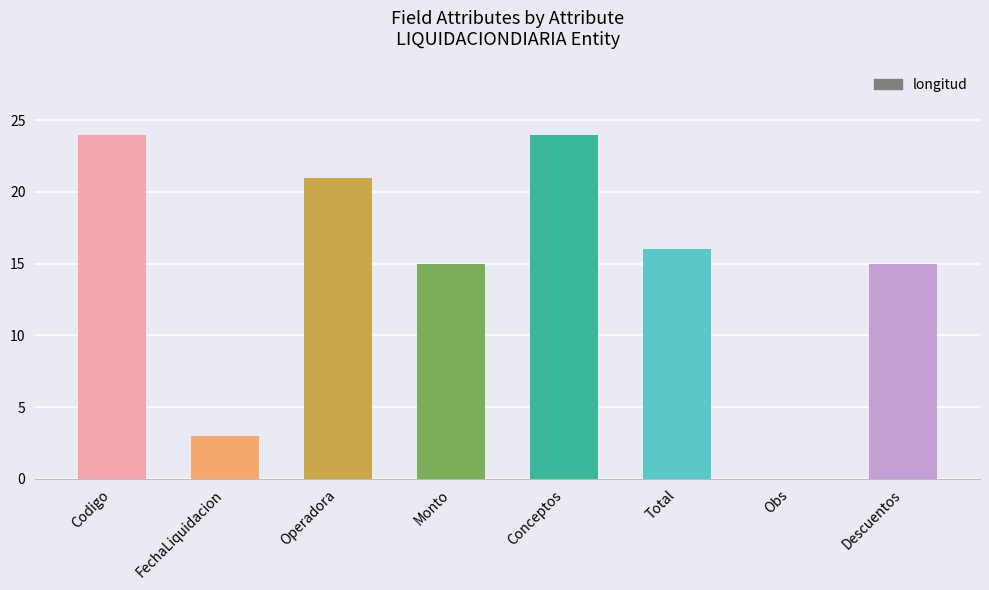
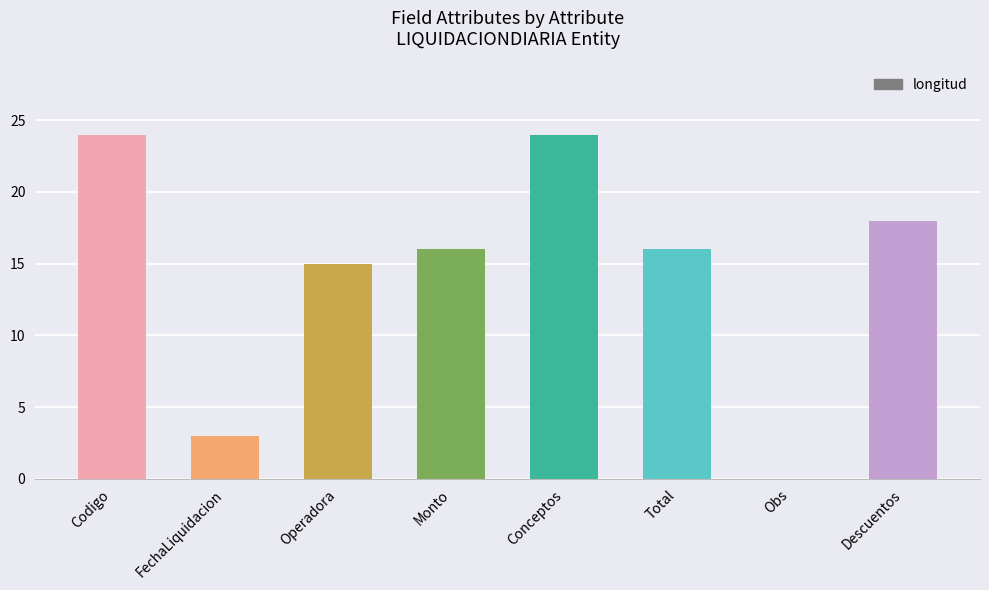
Operadora: 21 -> 15
Monto: 15 -> 16
Descuentos: 15 -> 18
